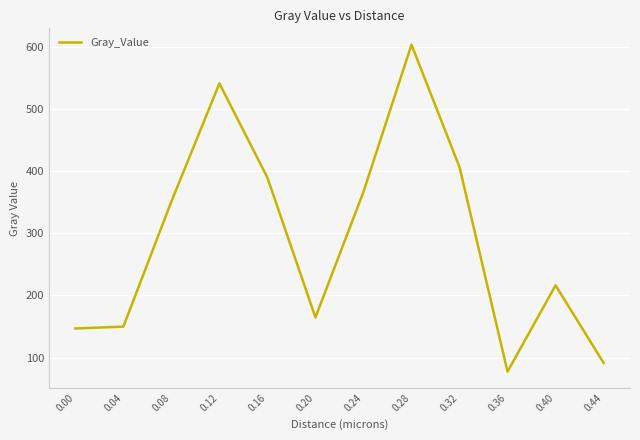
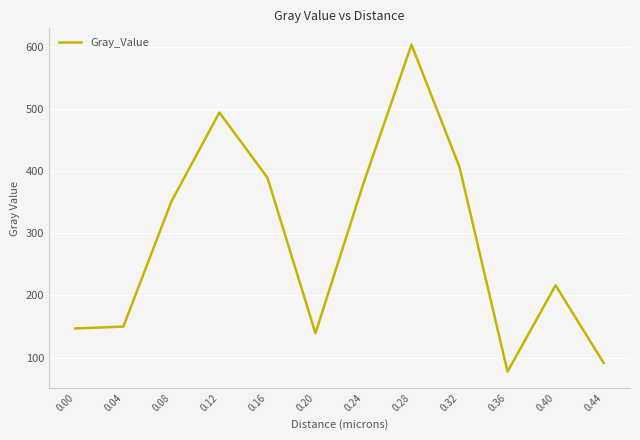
0.12: 540 -> 490
0.20: 160 -> 140
0.24: 370 -> 380
